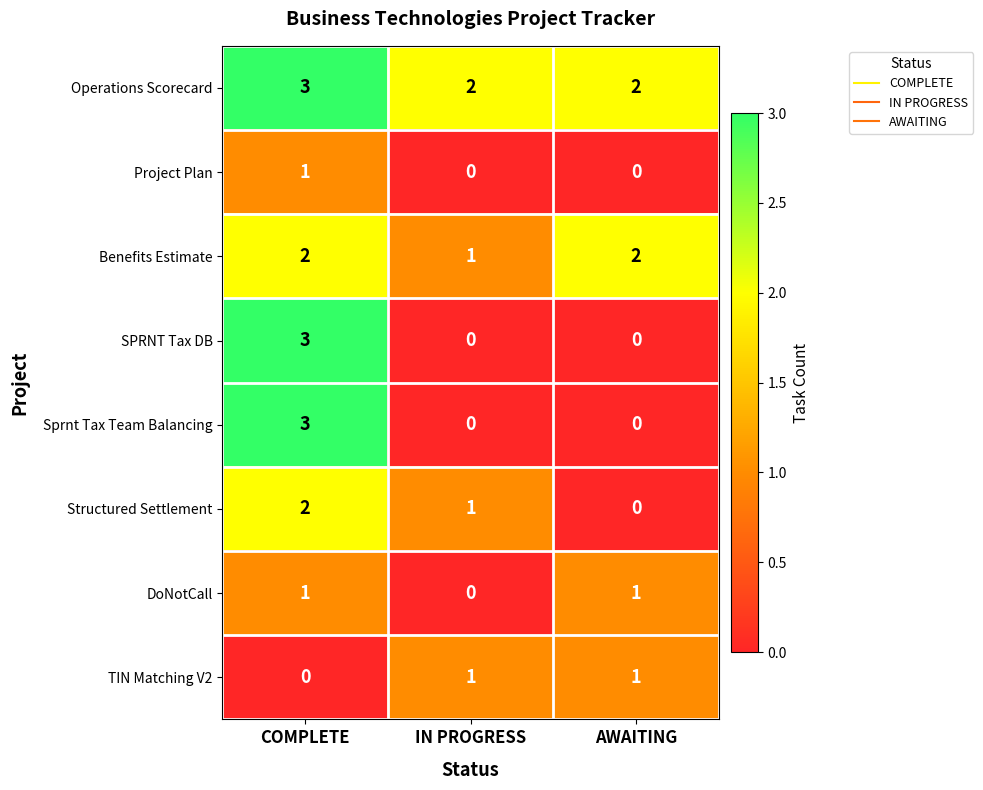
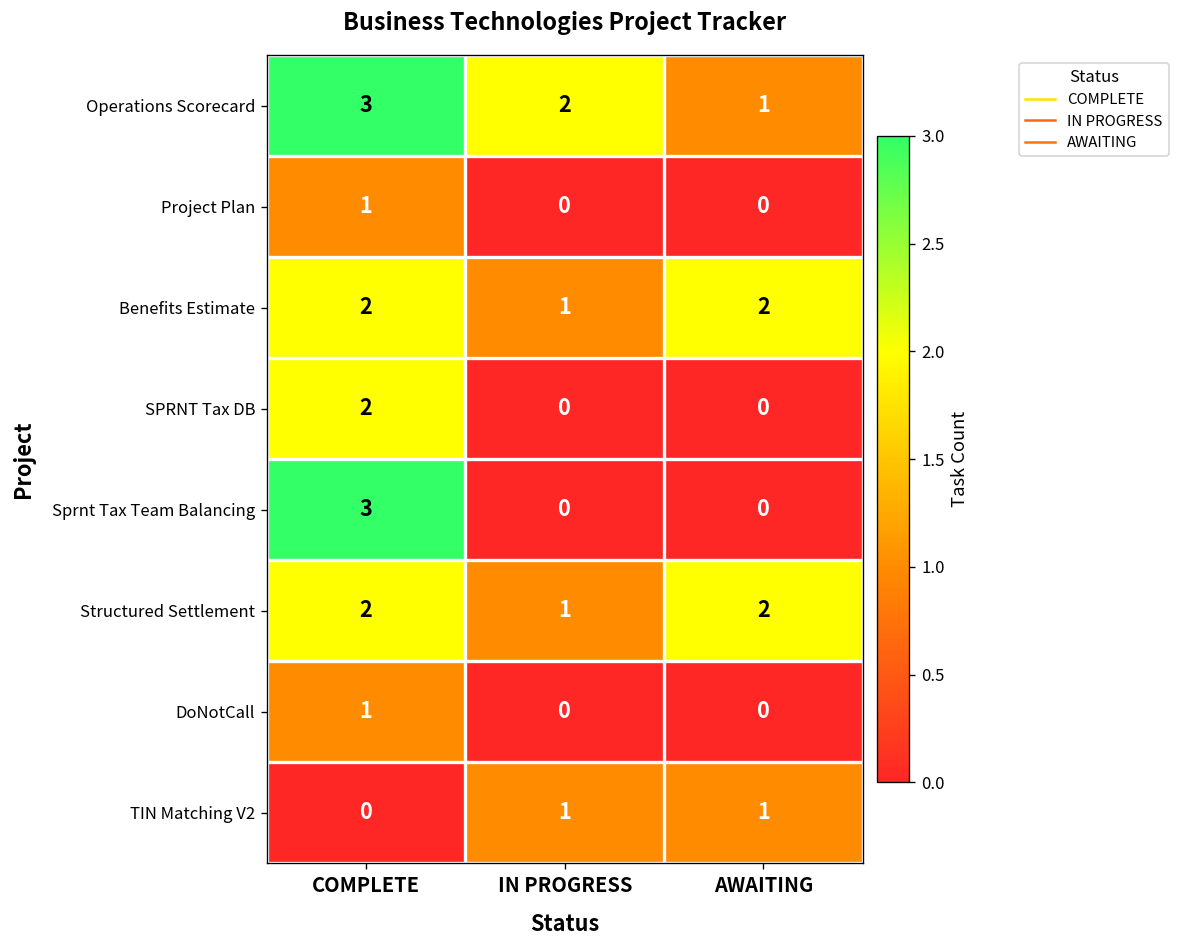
Operations Scorecard, AWAITING: 2 -> 1
SPRNT Tax DB, COMPLETE: 3 -> 2
Structured Settlement, AWAITING: 0 -> 2
DoNotCall, AWAITING: 1 -> 0
